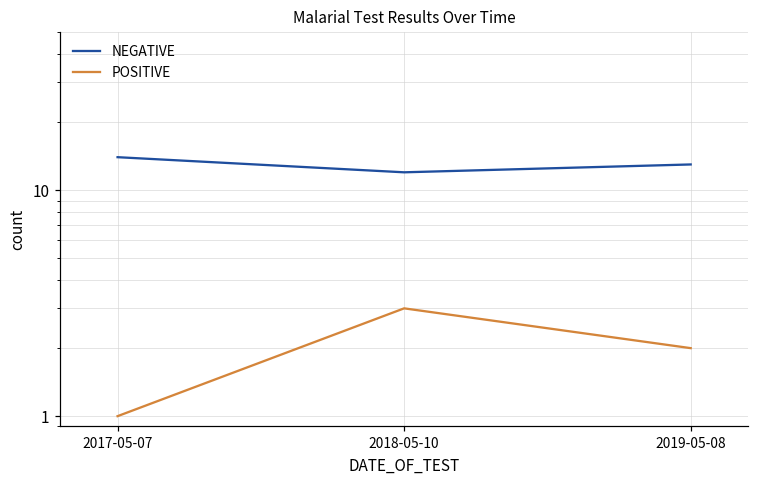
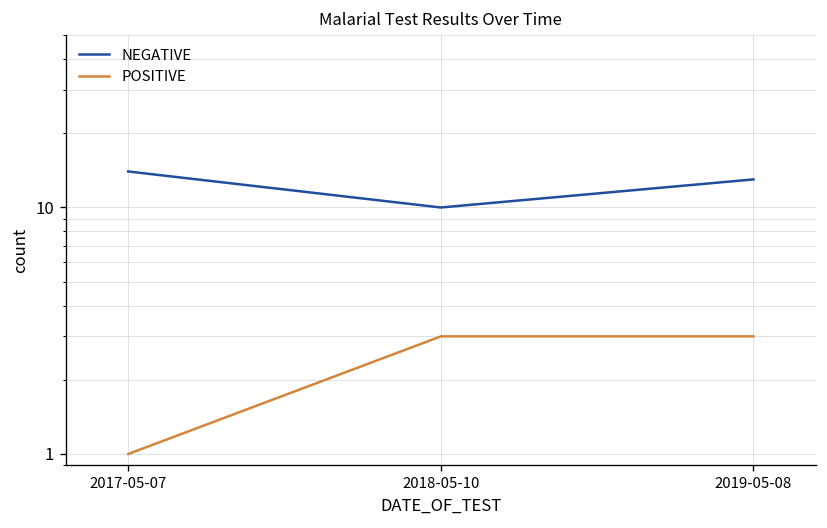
NEGATIVE, 2018-05-10: 12 -> 10
POSITIVE, 2019-05-08: 2 -> 3
